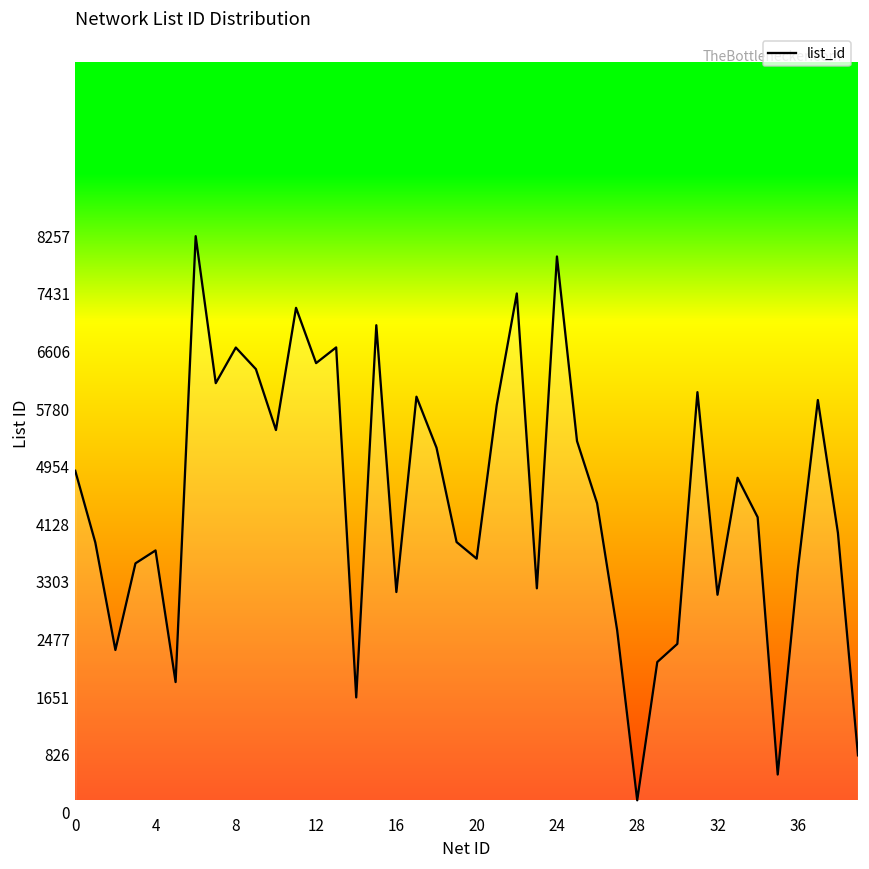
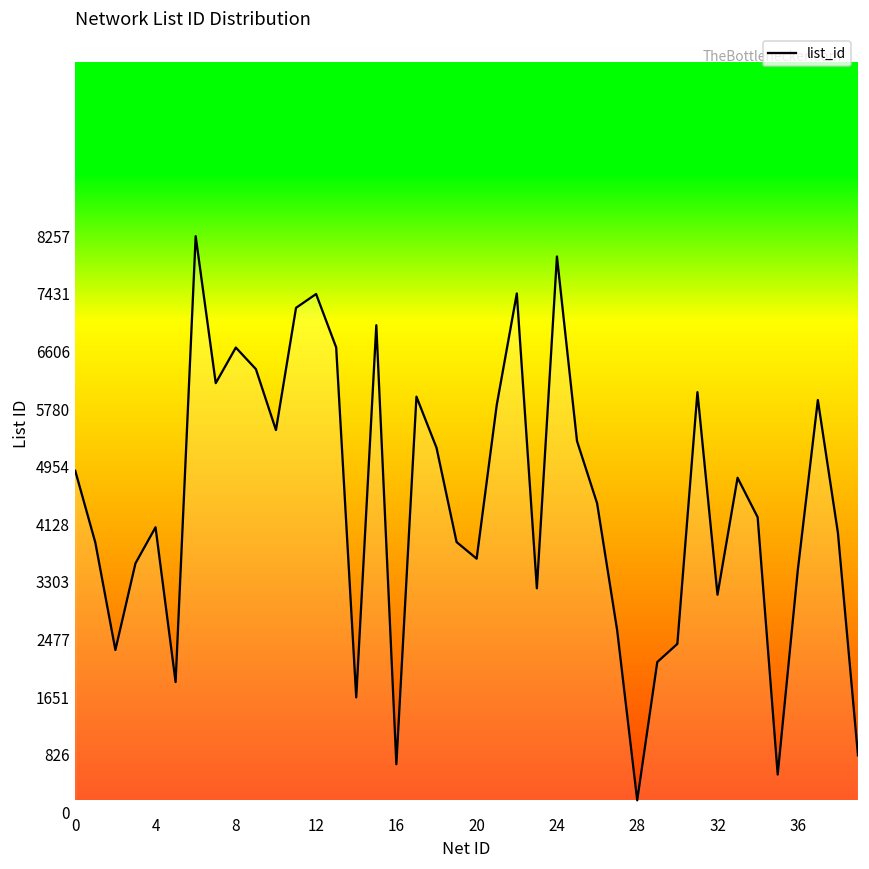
4: 3800 -> 4100
12: 6400 -> 7400
16: 3200 -> 700
